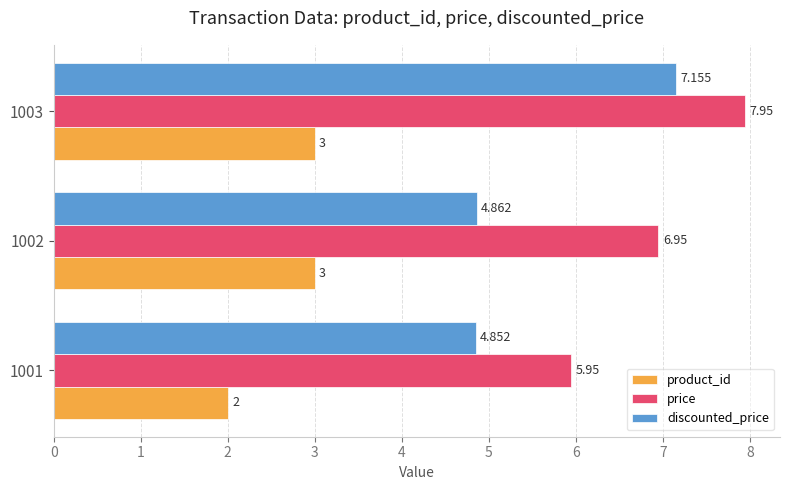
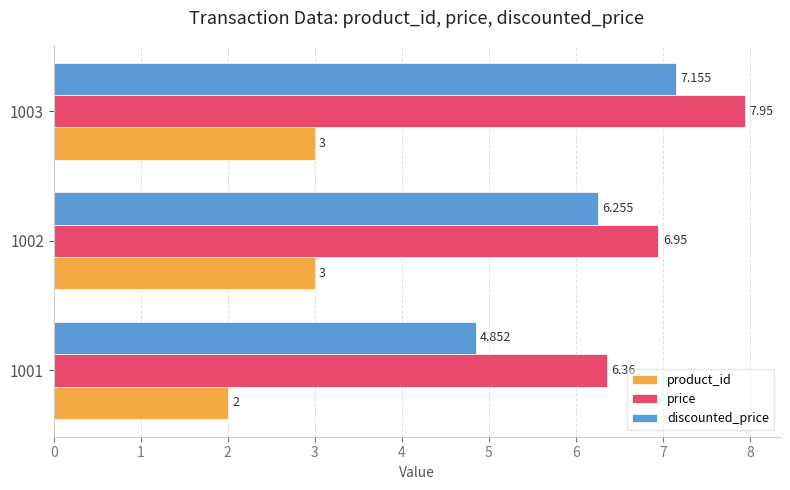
discounted_price, 1002: 4.862 -> 6.255
price, 1001: 6.0 -> 6.4
